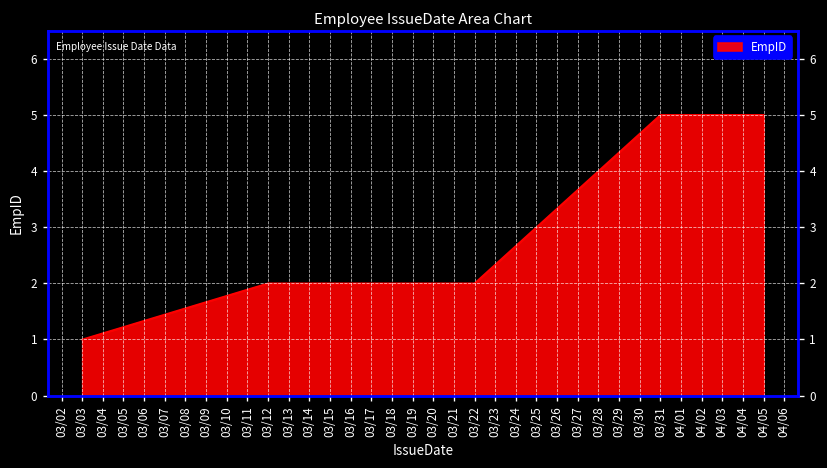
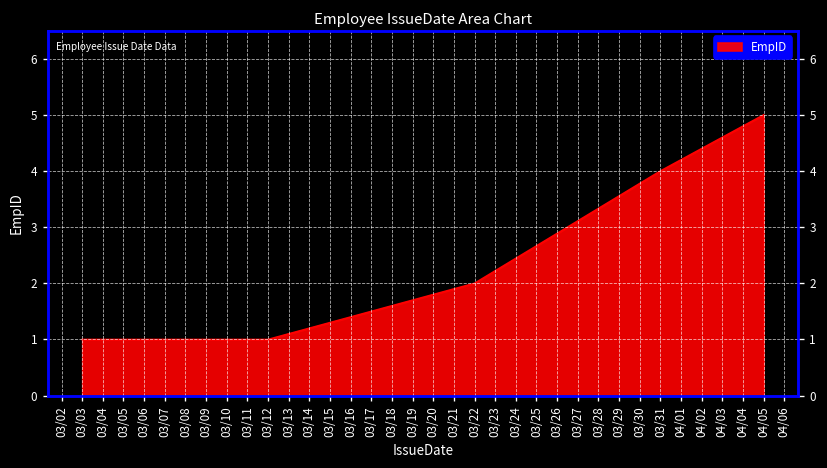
03/12: 2 -> 1
03/31: 5 -> 4
